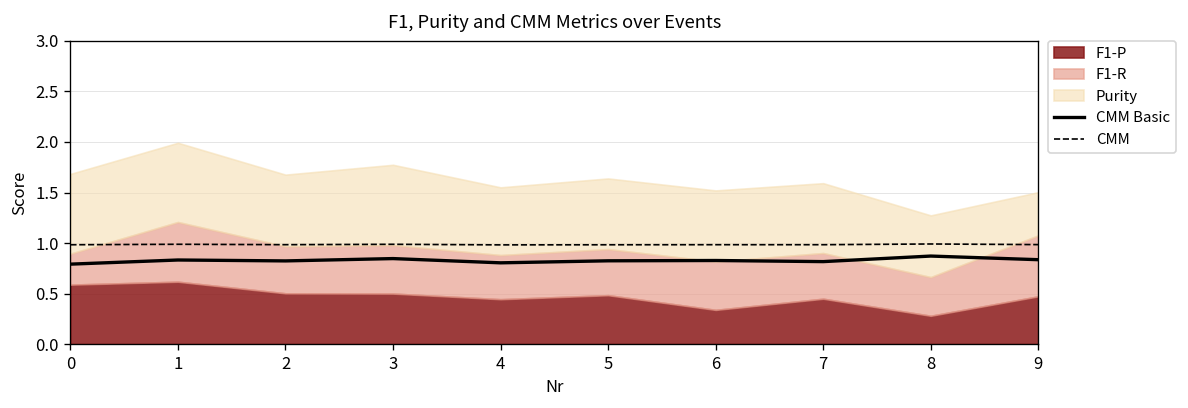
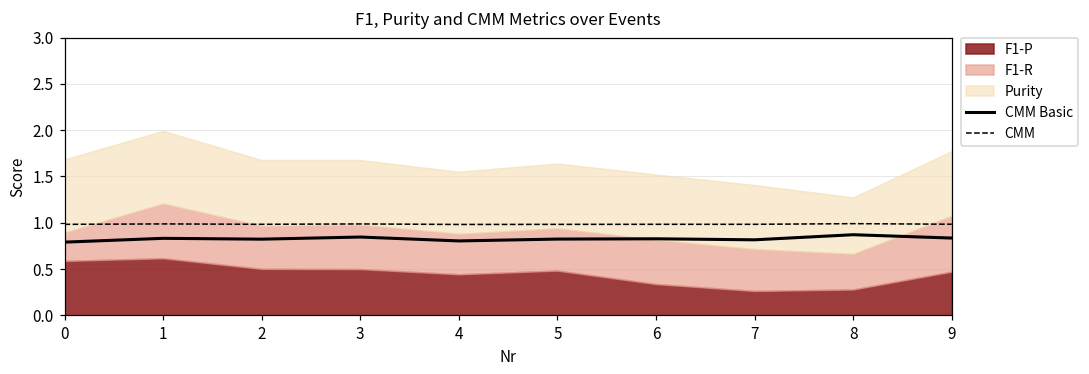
Purity, 3: 0.8 -> 0.7
F1-P, 7: 0.4 -> 0.3
Purity, 9: 0.4 -> 0.7
